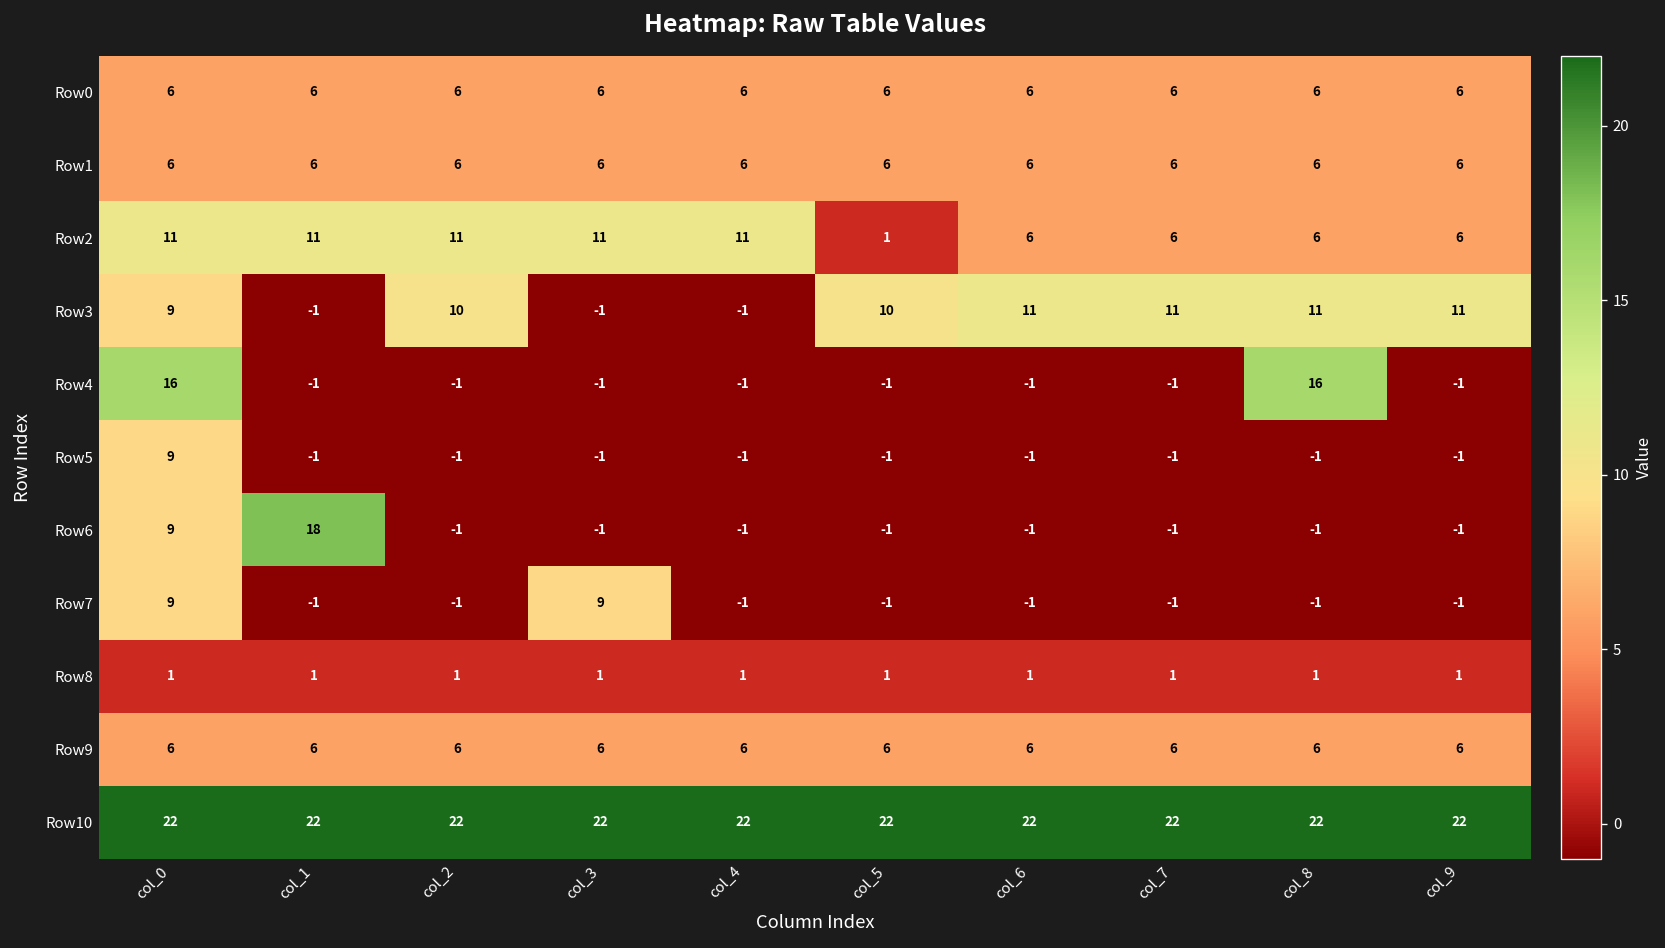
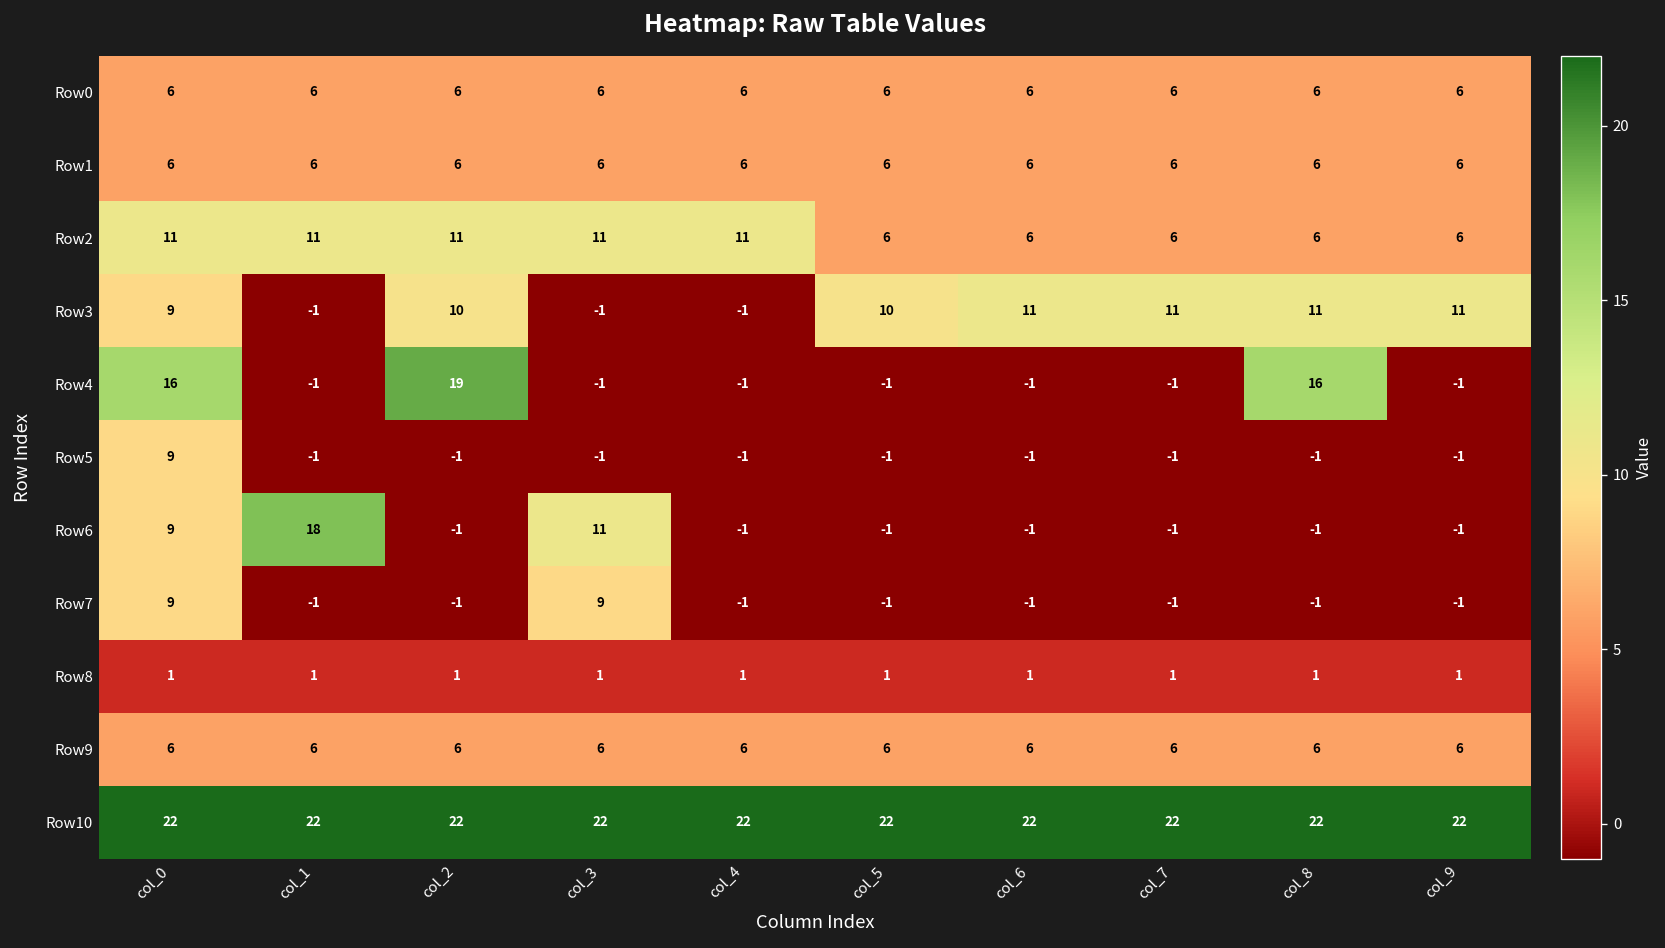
Row2, col_5: 1 -> 6
Row4, col_2: -1 -> 19
Row6, col_3: -1 -> 11
